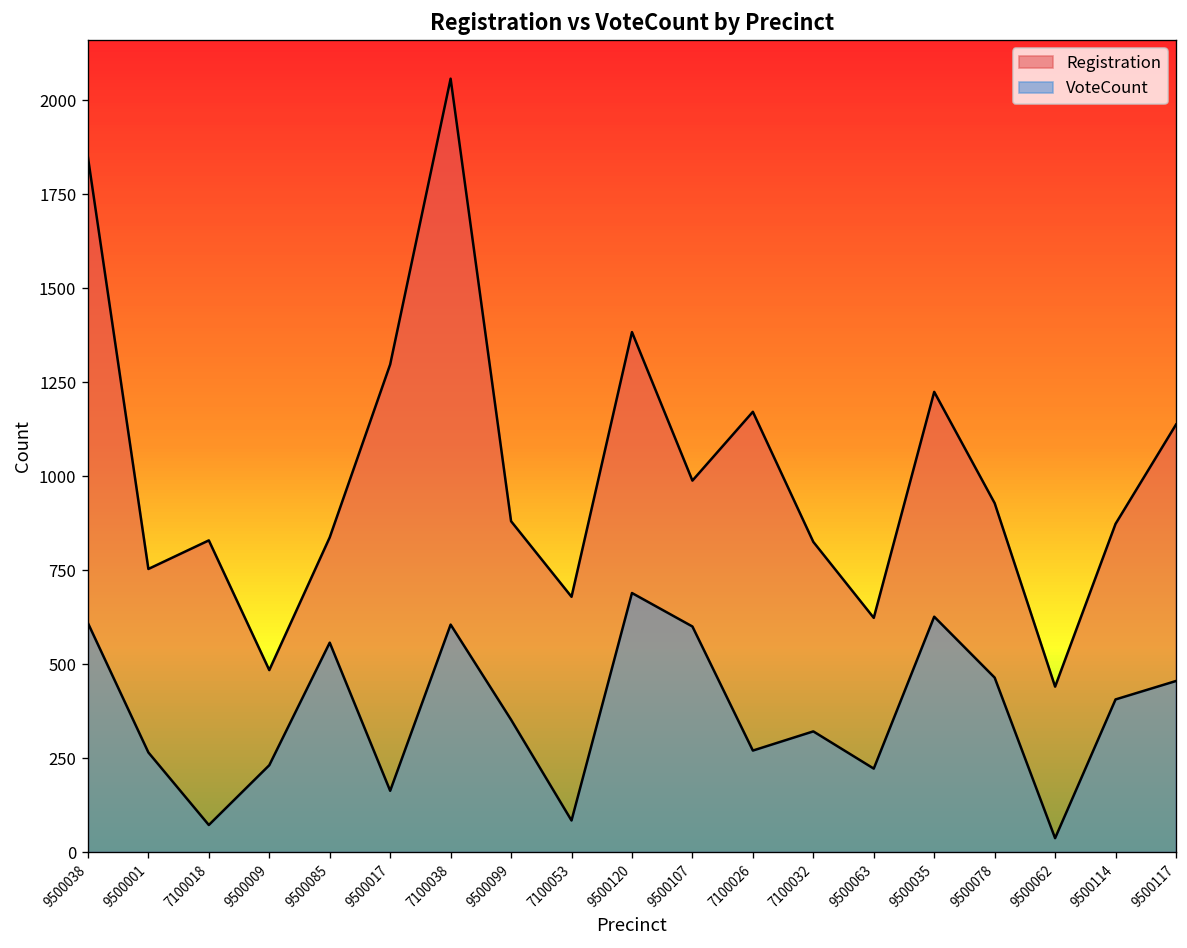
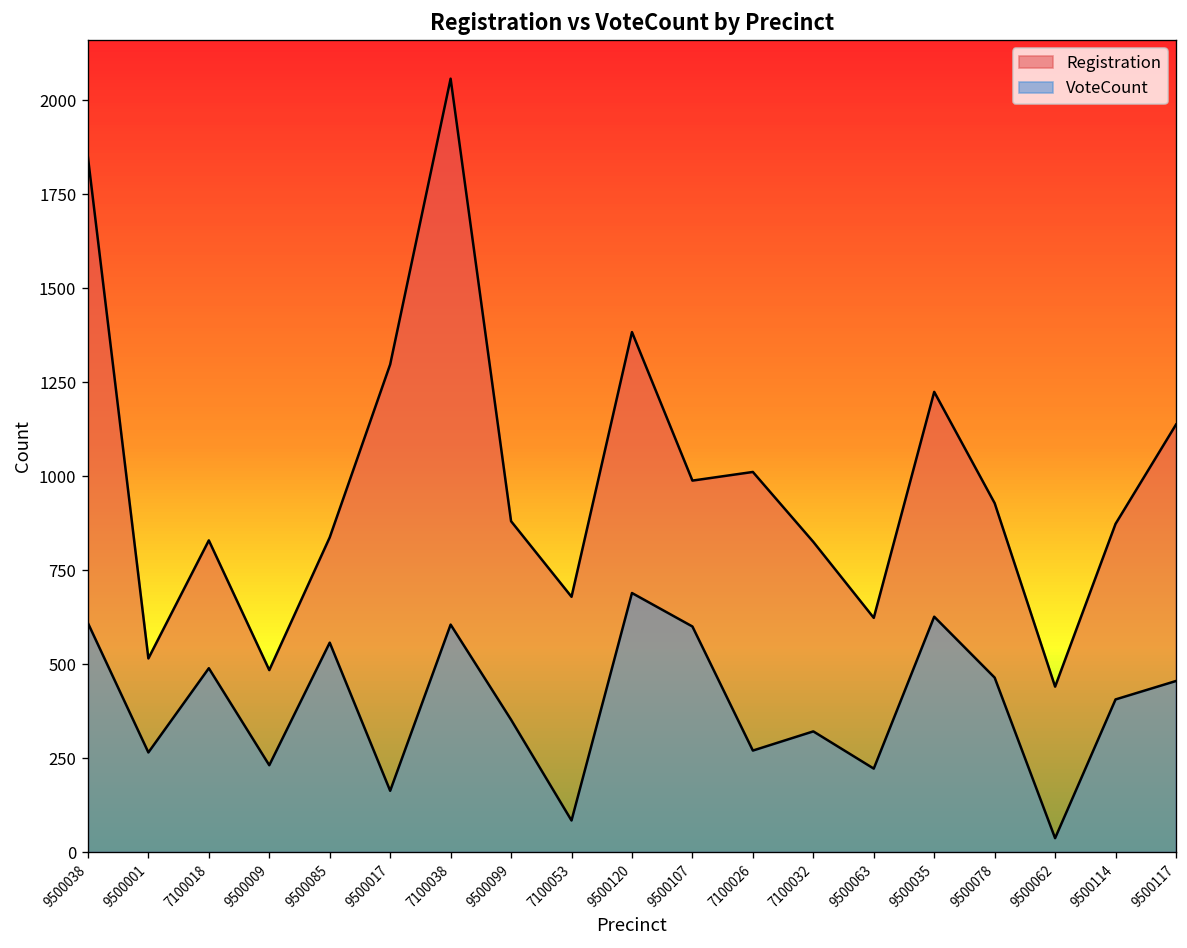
Registration, 9500001: 750 -> 520
VoteCount, 7100018: 70 -> 490
Registration, 7100026: 1170 -> 1010
